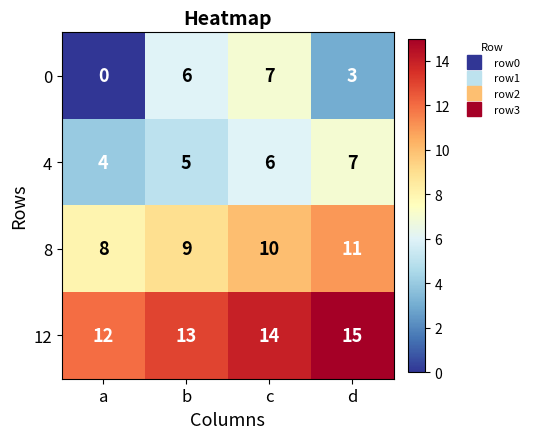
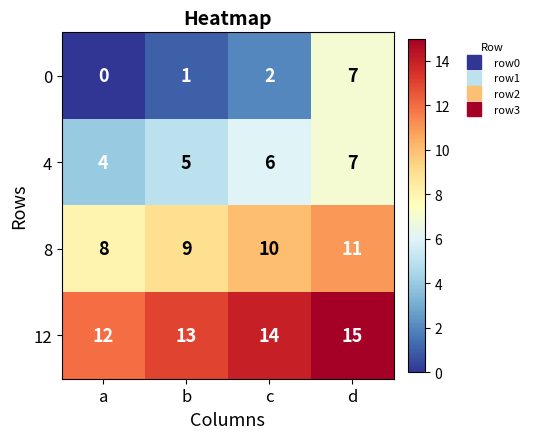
0, b: 6 -> 1
0, c: 7 -> 2
0, d: 3 -> 7
